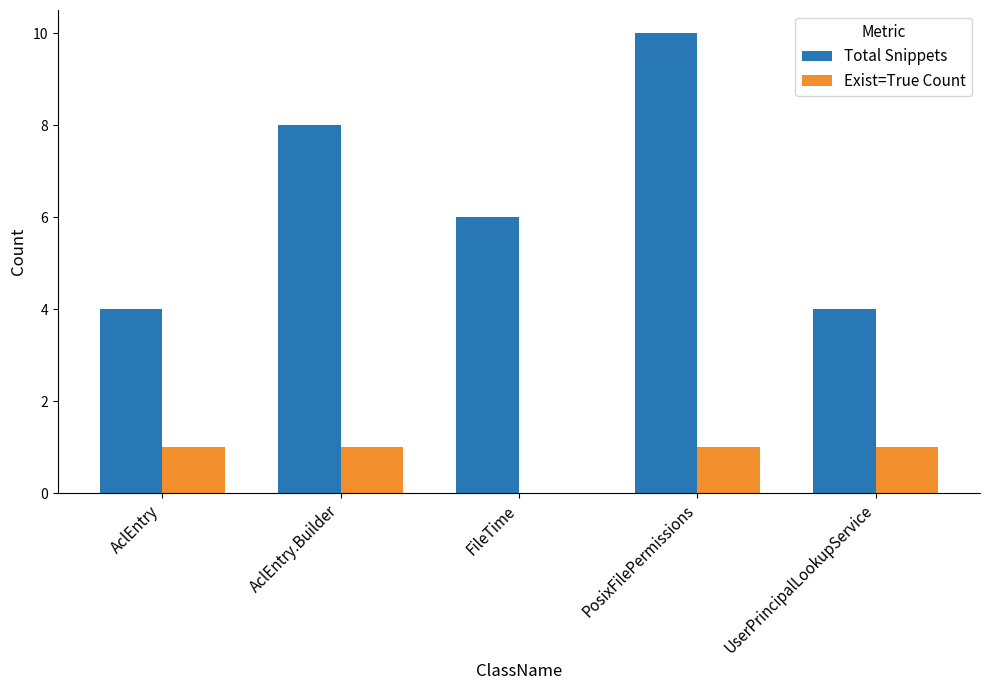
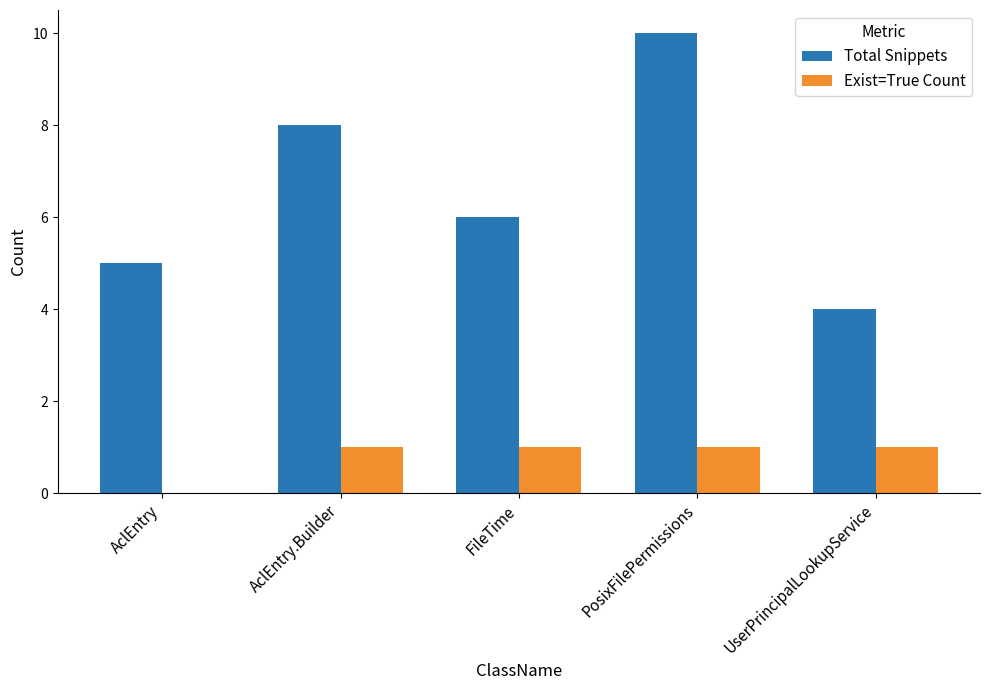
Total Snippets, AclEntry: 4 -> 5
Exist=True Count, AclEntry: 1 -> 0
Exist=True Count, FileTime: 0 -> 1
